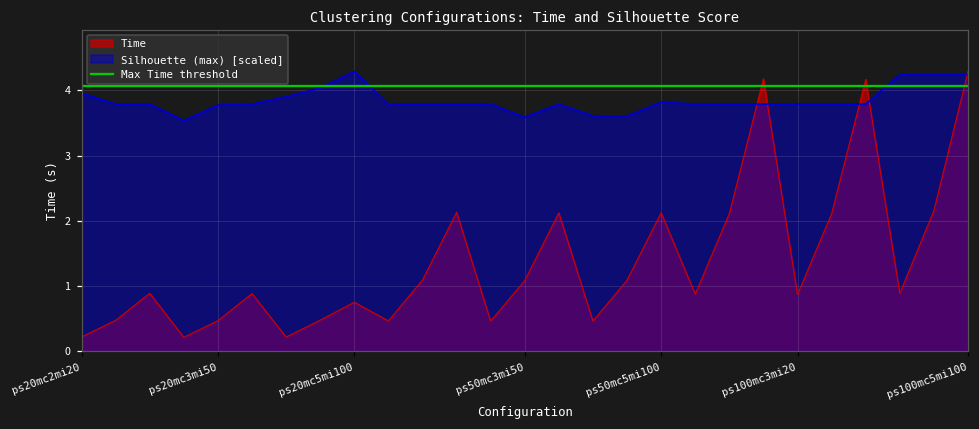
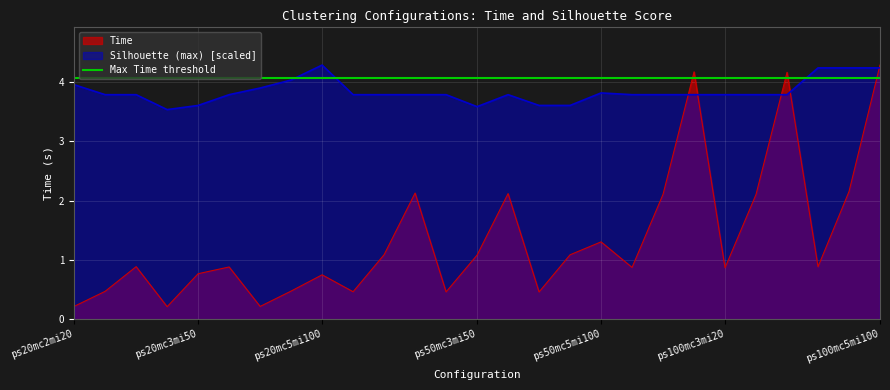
Time, ps20mc3mi50: 0.5 -> 0.8
Silhouette (max) [scaled], ps20mc3mi50: 3.8 -> 3.6
Time, ps50mc5mi100: 2.1 -> 1.3
